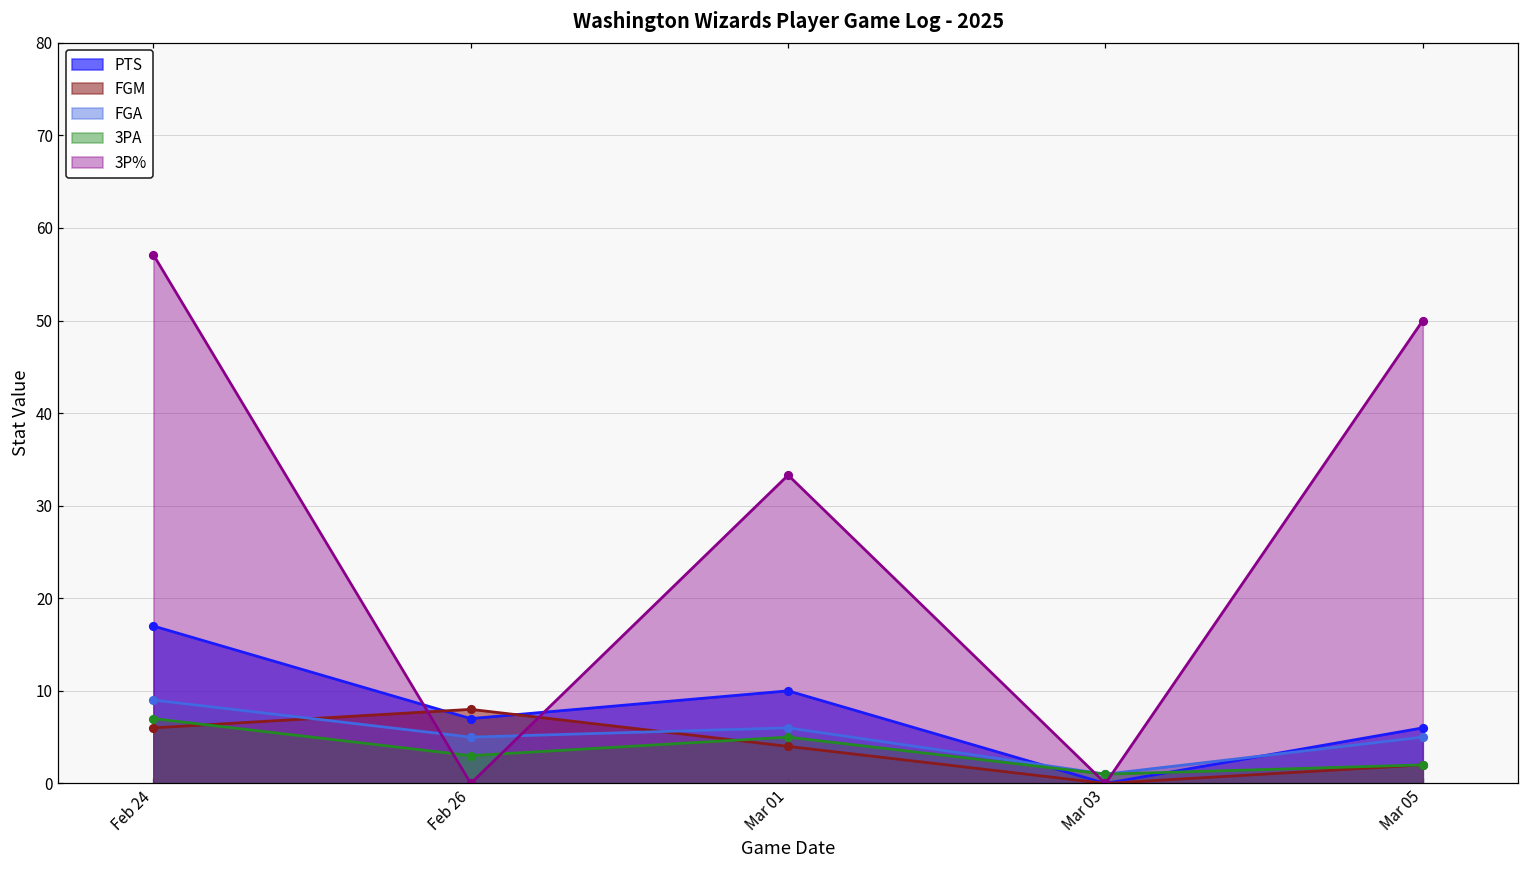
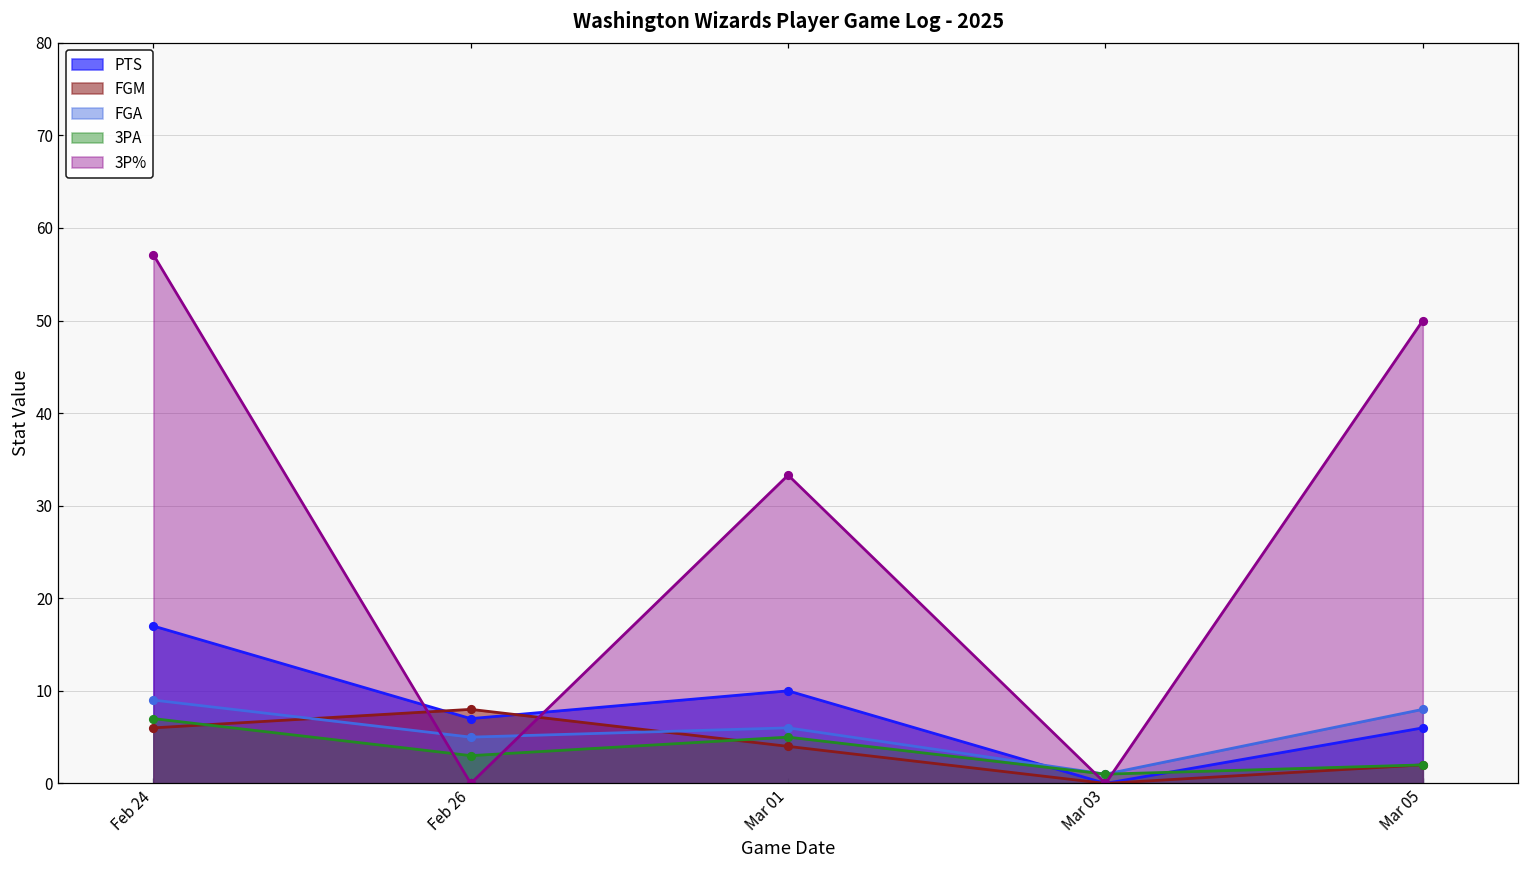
FGA, Mar 05: 5 -> 8
